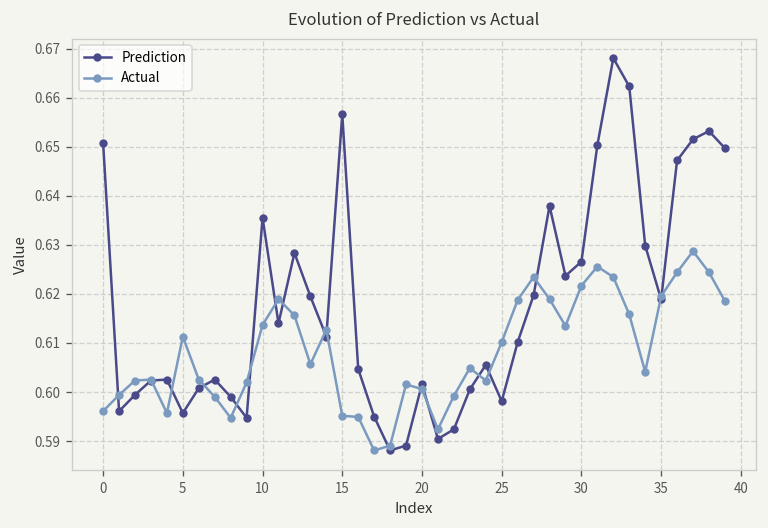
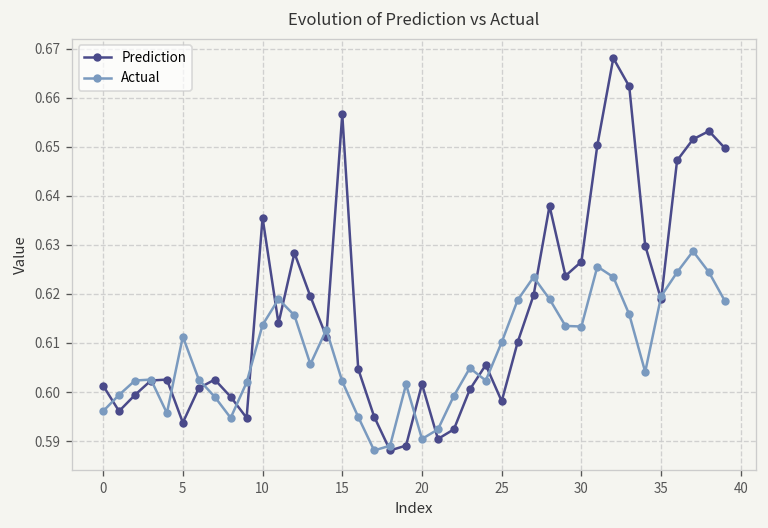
Prediction, 0: 0.651 -> 0.601
Prediction, 5: 0.596 -> 0.594
Actual, 15: 0.595 -> 0.602
Actual, 20: 0.601 -> 0.590
Actual, 30: 0.622 -> 0.613
